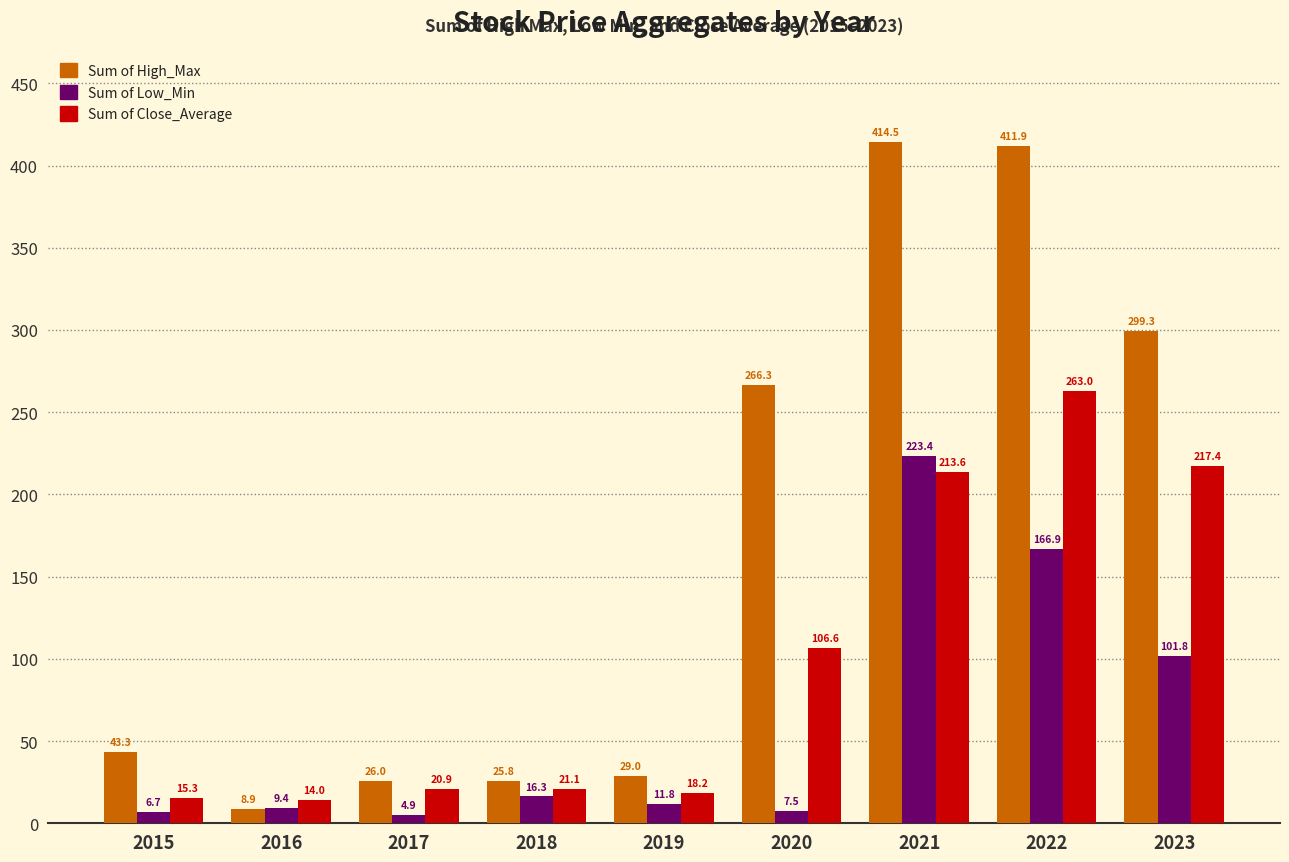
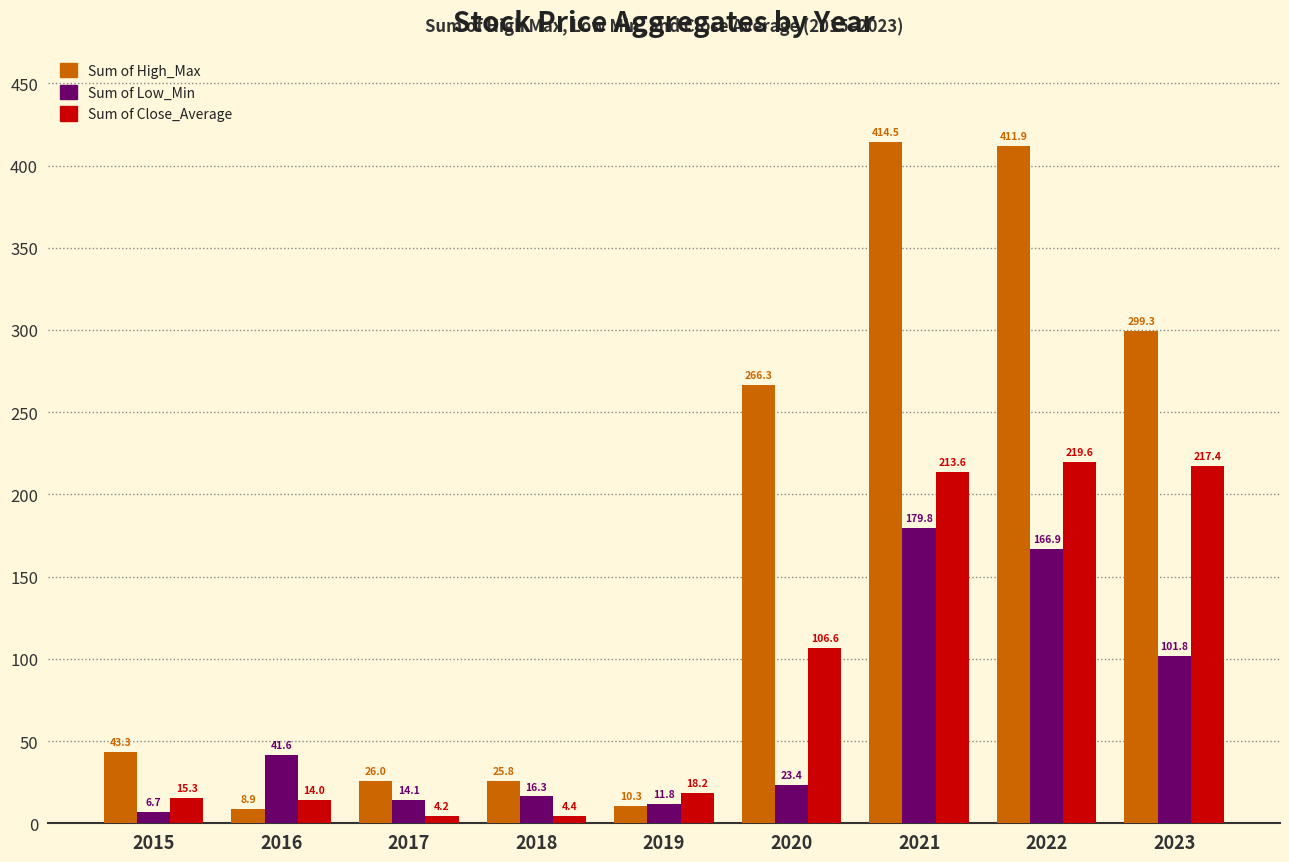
Sum of Low_Min, 2016: 9.4 -> 41.6
Sum of Low_Min, 2017: 4.9 -> 14.1
Sum of Close_Average, 2017: 20.9 -> 4.2
Sum of Close_Average, 2018: 21.1 -> 4.4
Sum of High_Max, 2019: 29.0 -> 10.3
Sum of Low_Min, 2020: 7.5 -> 23.4
Sum of Low_Min, 2021: 223.4 -> 179.8
Sum of Close_Average, 2022: 263.0 -> 219.6
